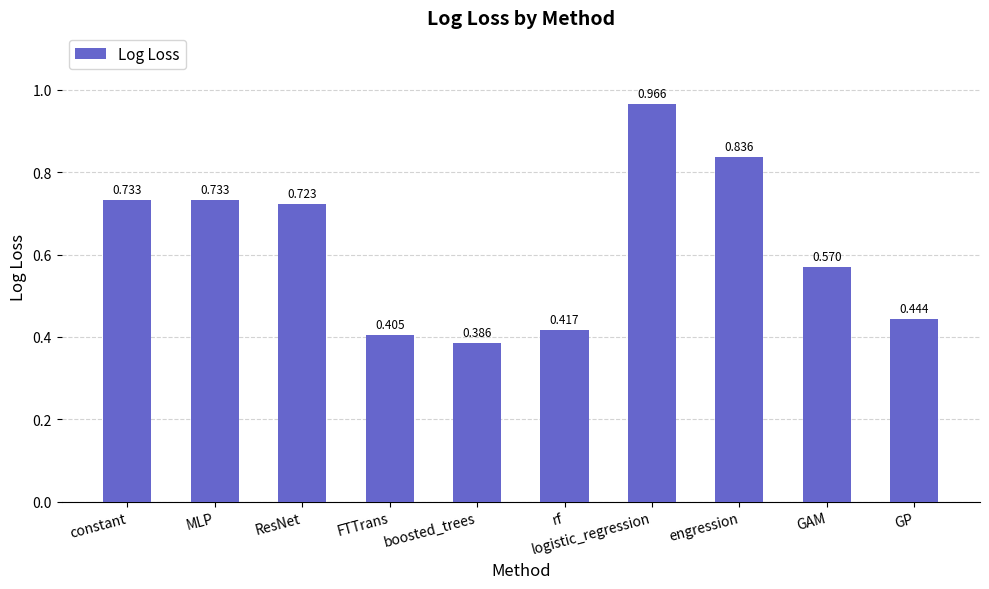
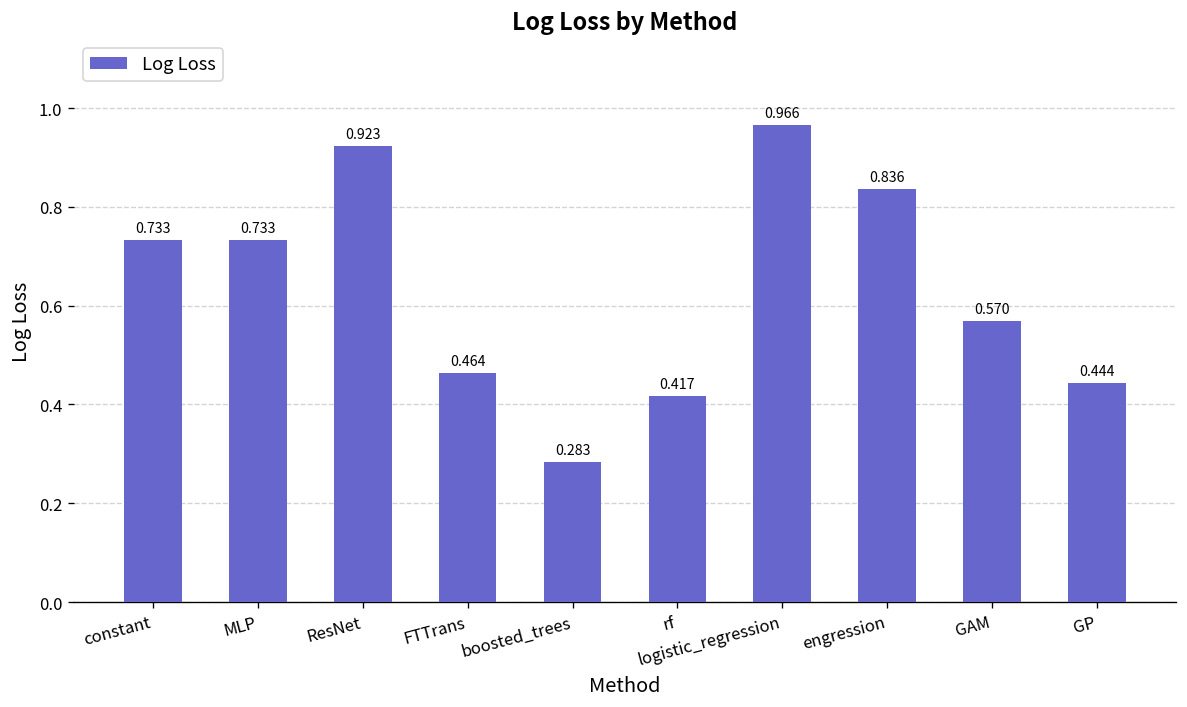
ResNet: 0.723 -> 0.923
FTTrans: 0.405 -> 0.464
boosted_trees: 0.386 -> 0.283
